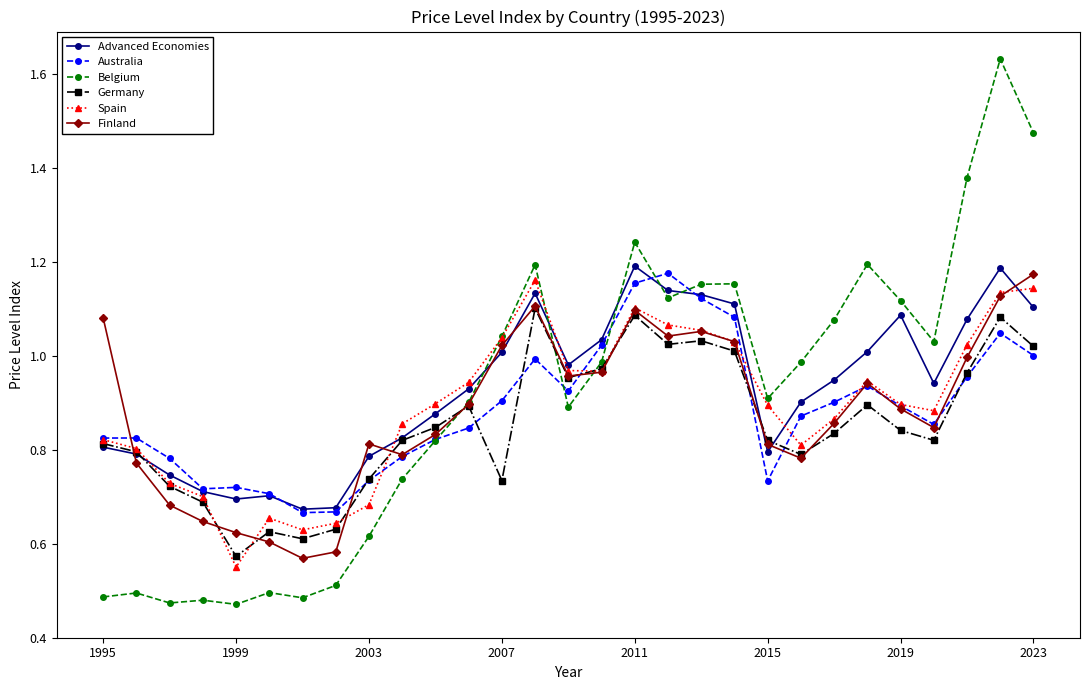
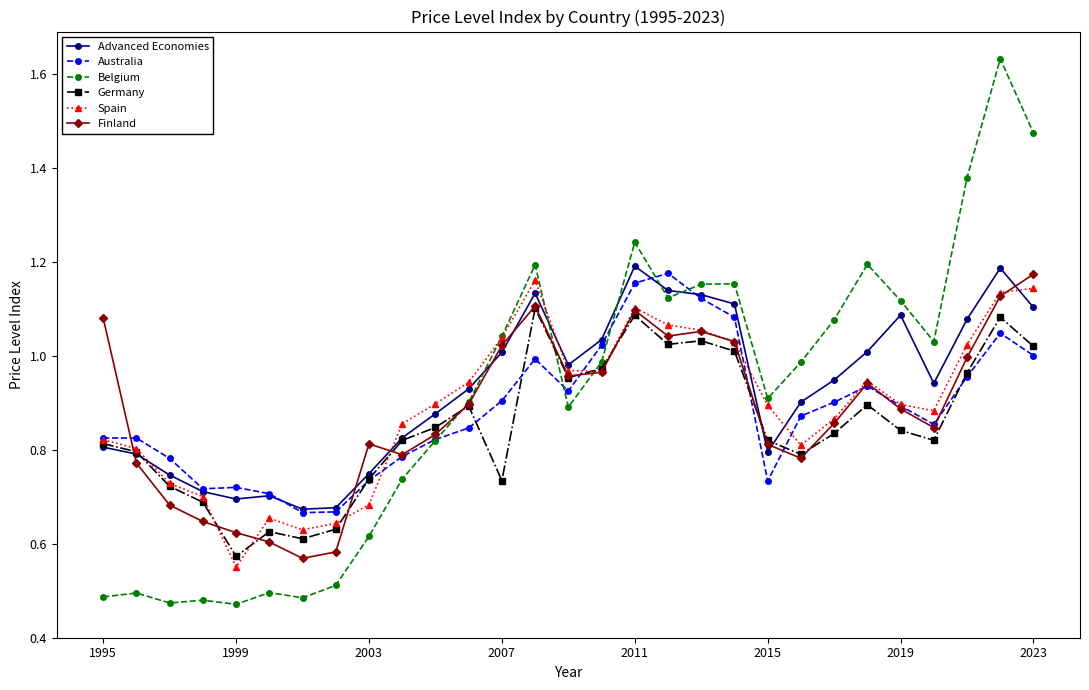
Advanced Economies, 2003: 0.79 -> 0.75
